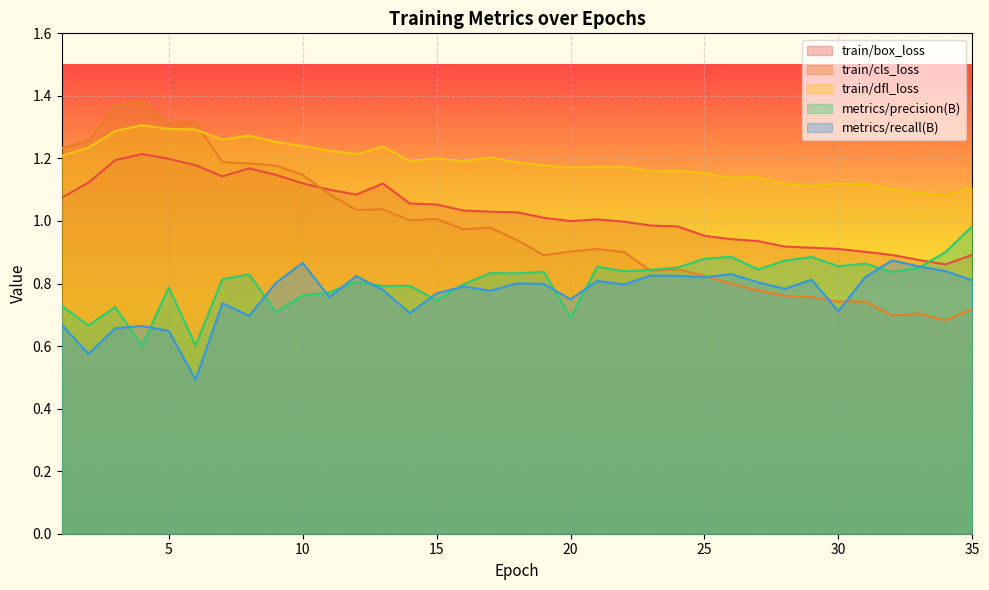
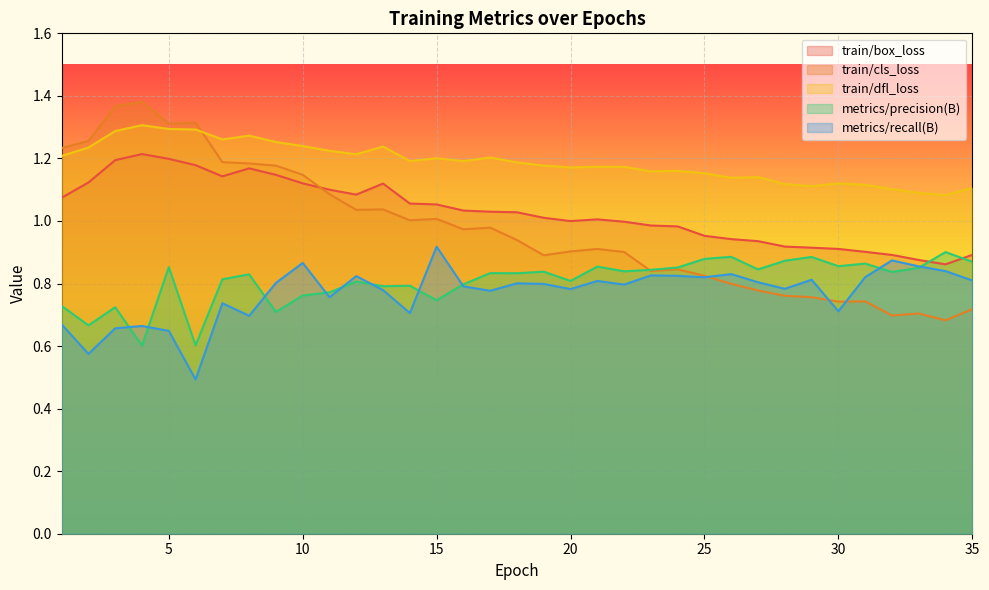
metrics/precision(B), 5: 0.79 -> 0.85
metrics/recall(B), 15: 0.77 -> 0.92
metrics/precision(B), 20: 0.69 -> 0.81
metrics/recall(B), 20: 0.75 -> 0.78
metrics/precision(B), 35: 0.98 -> 0.87
